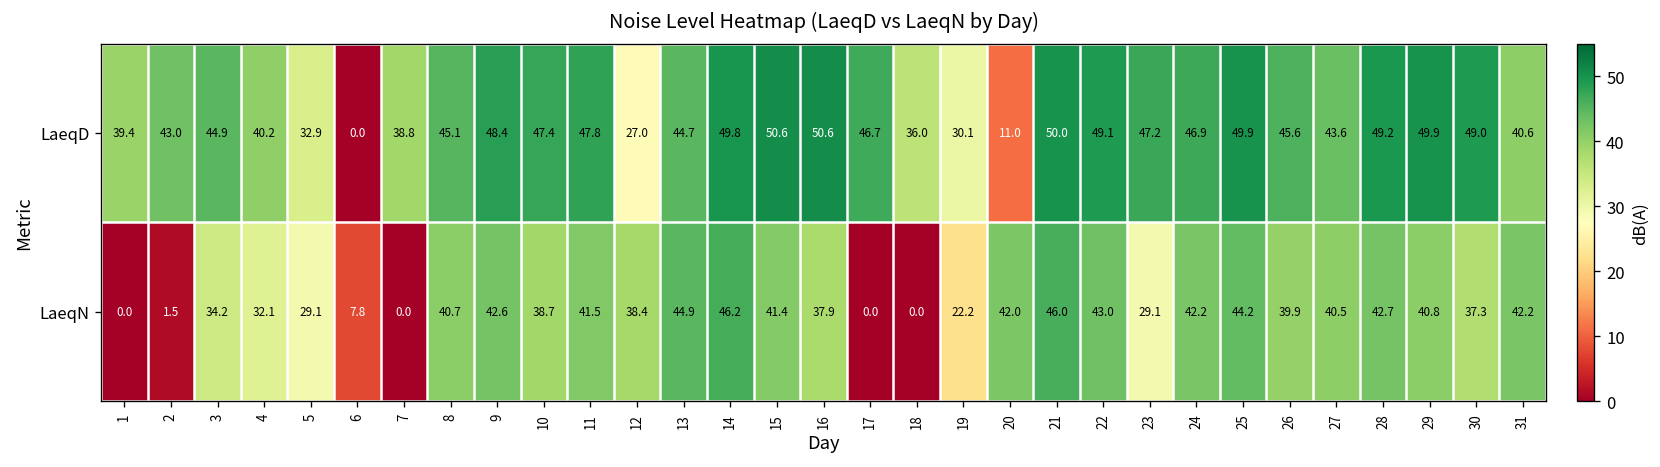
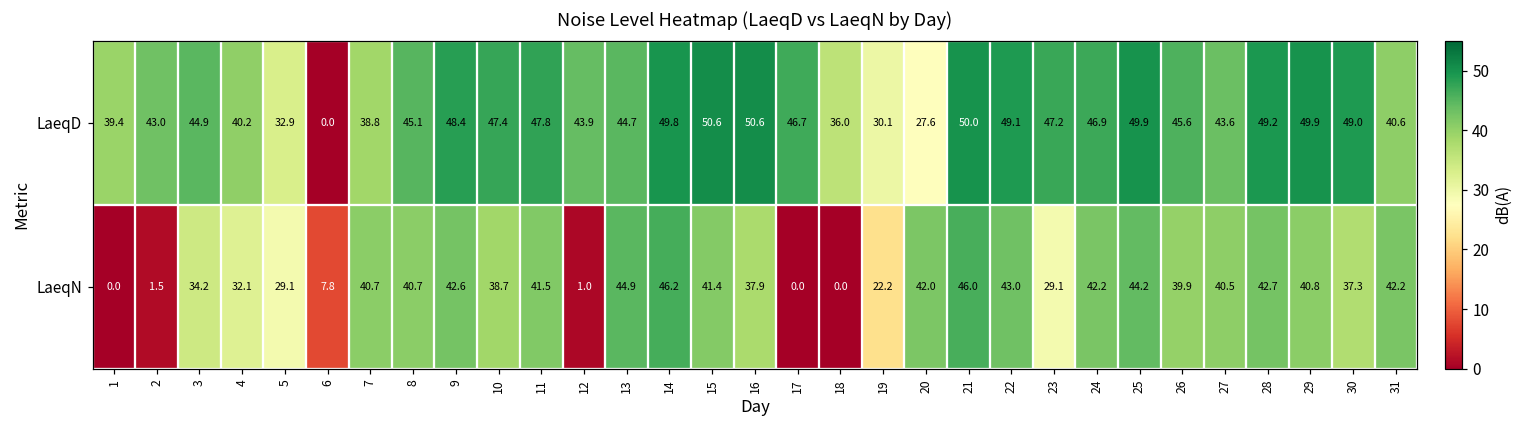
LaeqD, 12: 27.0 -> 43.9
LaeqD, 20: 11.0 -> 27.6
LaeqN, 7: 0.0 -> 40.7
LaeqN, 12: 38.4 -> 1.0
